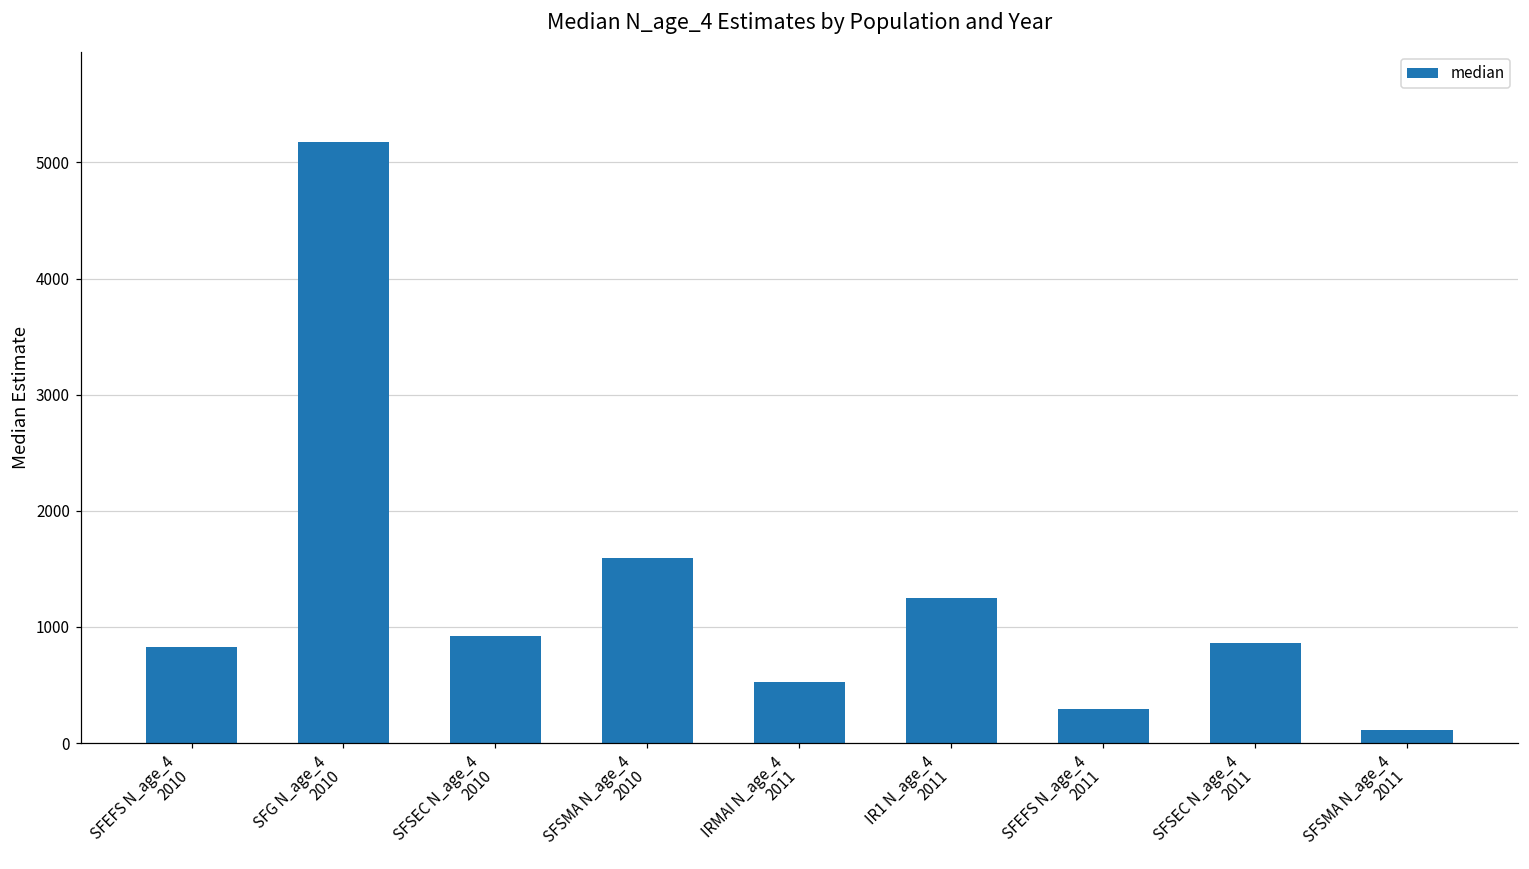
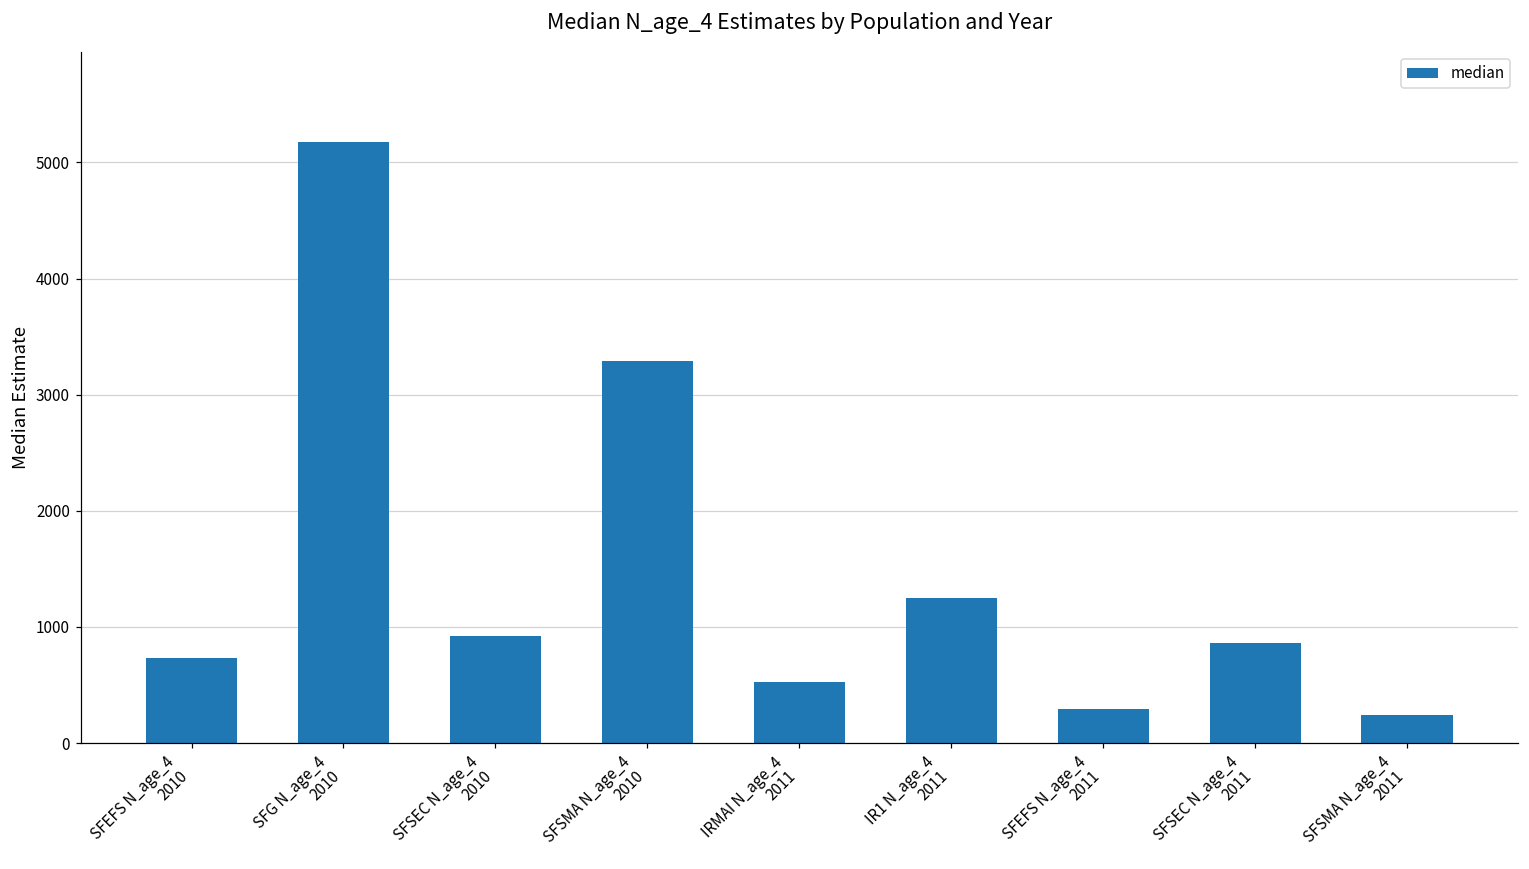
SFEFS N_age_4 2010: 820 -> 730
SFSMA N_age_4 2010: 1590 -> 3290
SFSMA N_age_4 2011: 110 -> 240
